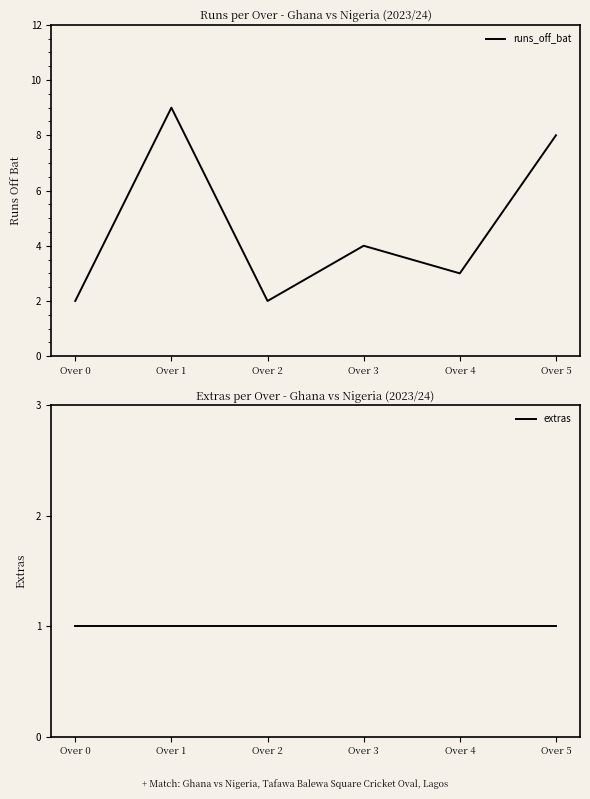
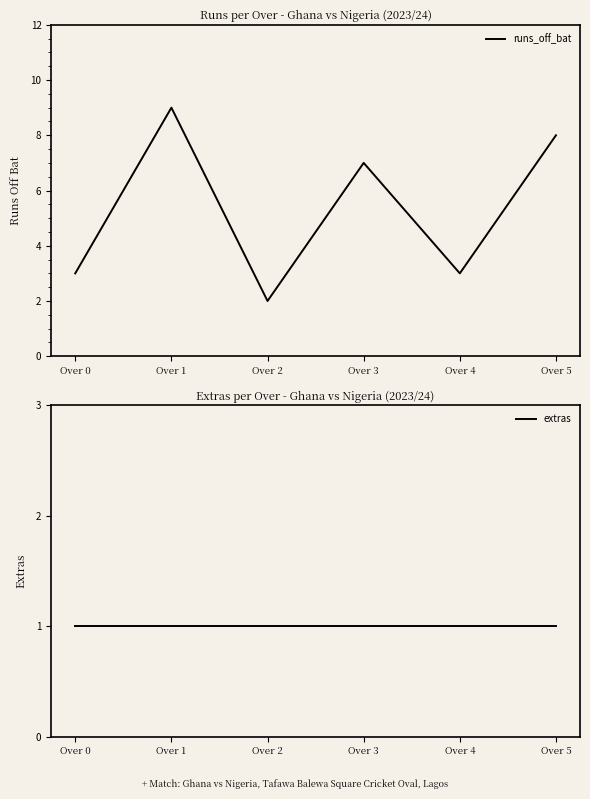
Runs per Over - Ghana vs Nigeria (2023/24), Over 0: 2 -> 3
Runs per Over - Ghana vs Nigeria (2023/24), Over 3: 4 -> 7
